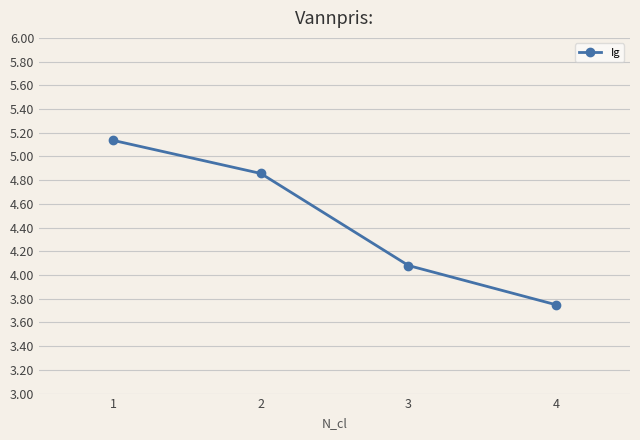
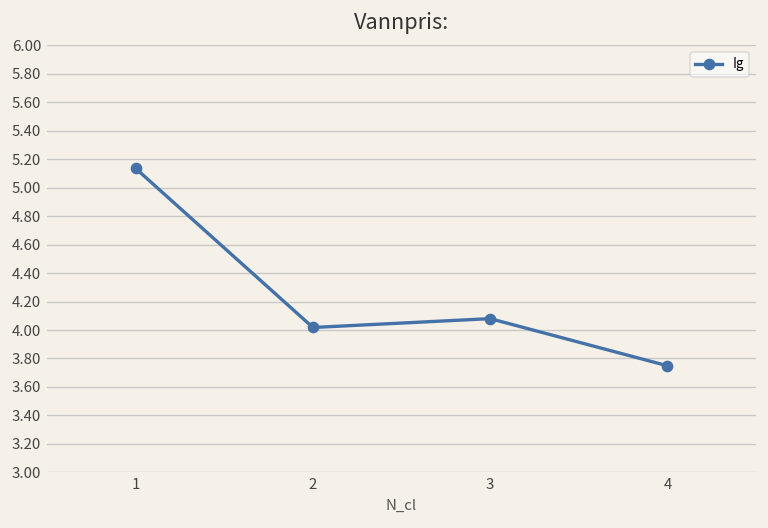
2: 4.86 -> 4.02
